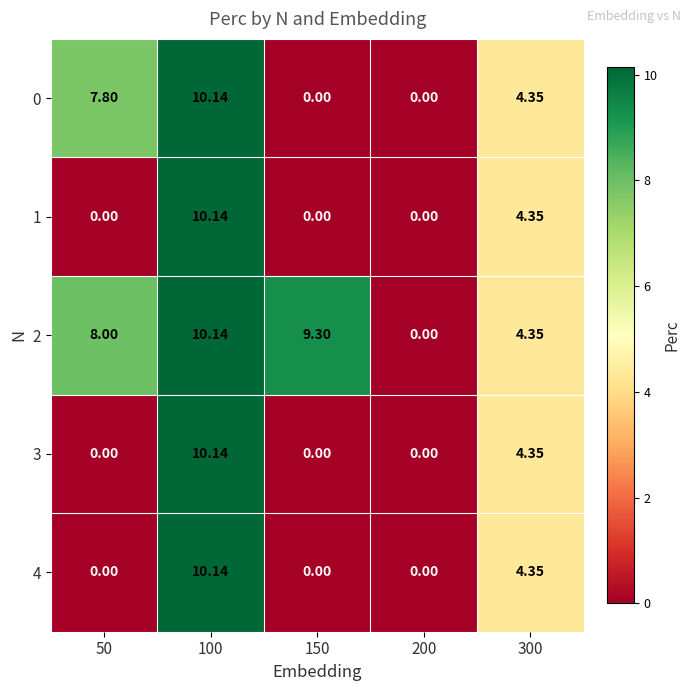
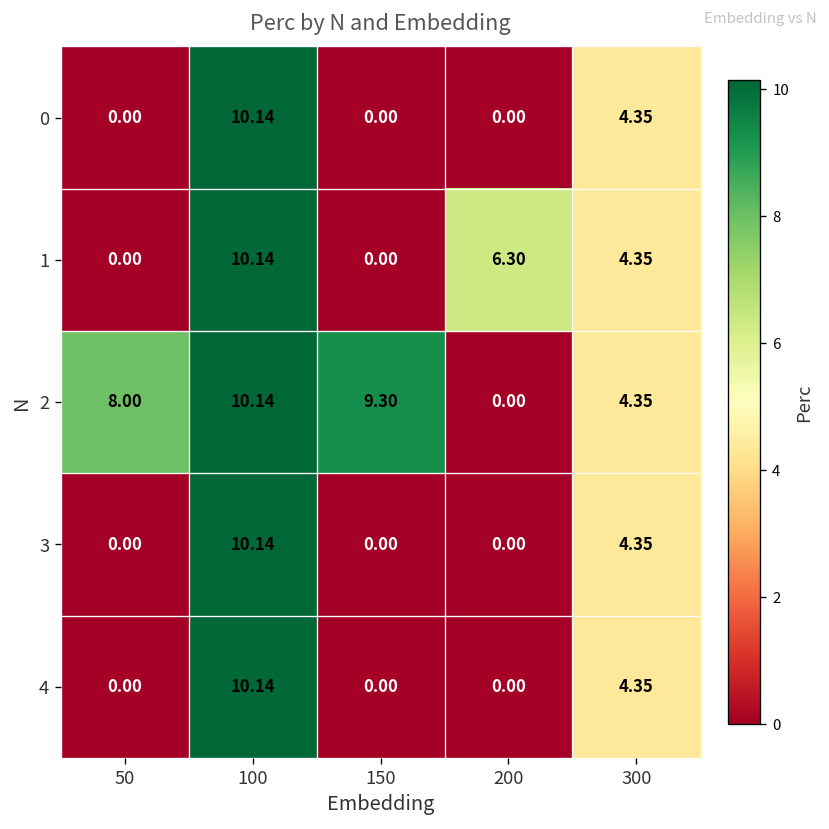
0, 50: 7.80 -> 0.00
1, 200: 0.00 -> 6.30
